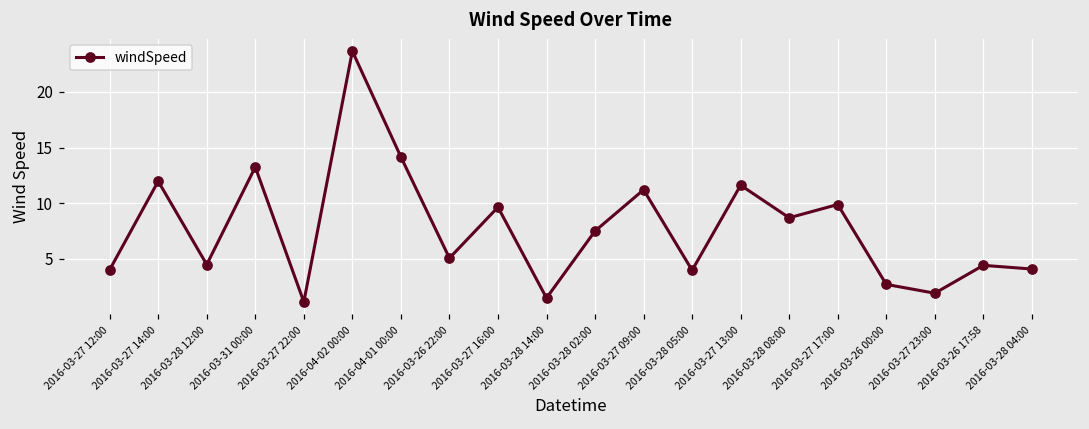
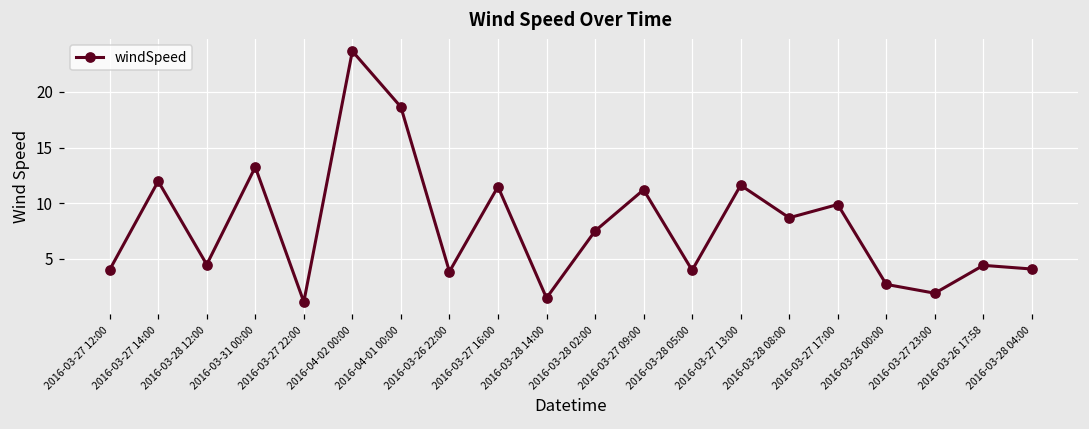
2016-04-01 00:00: 14.2 -> 18.6
2016-03-26 22:00: 5.1 -> 3.9
2016-03-27 16:00: 9.7 -> 11.5
